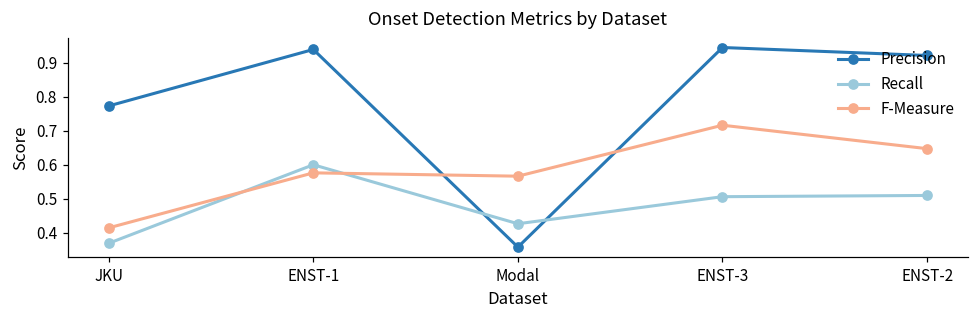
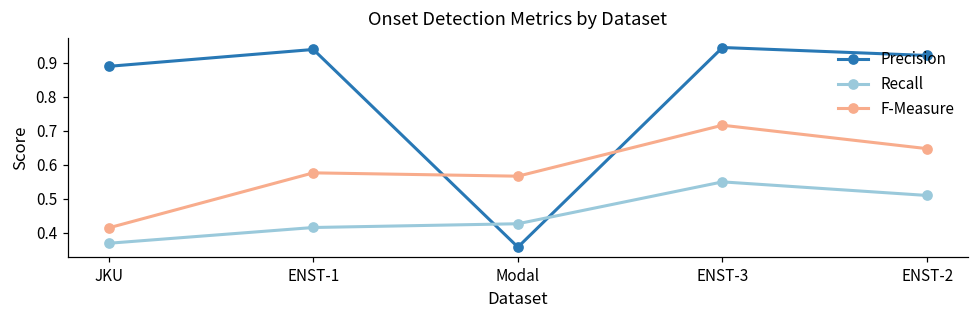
Precision, JKU: 0.77 -> 0.89
Recall, ENST-1: 0.60 -> 0.42
Recall, ENST-3: 0.51 -> 0.55
